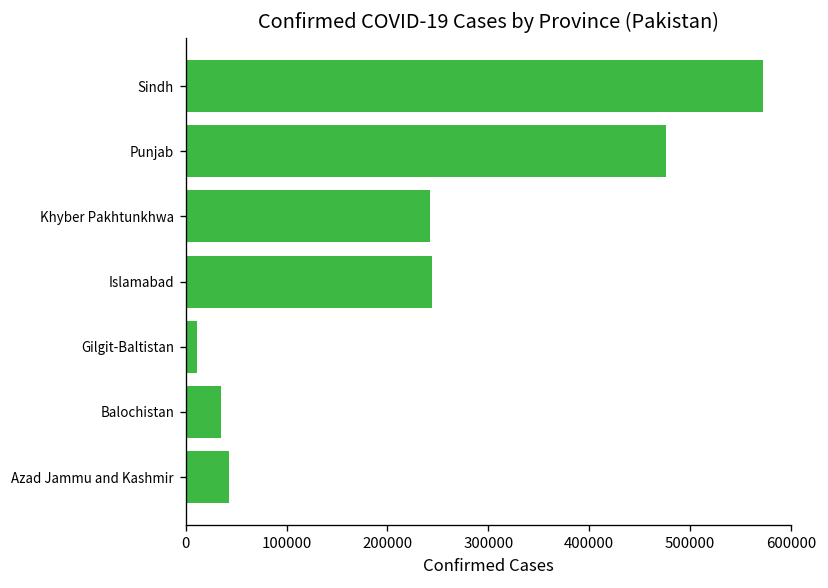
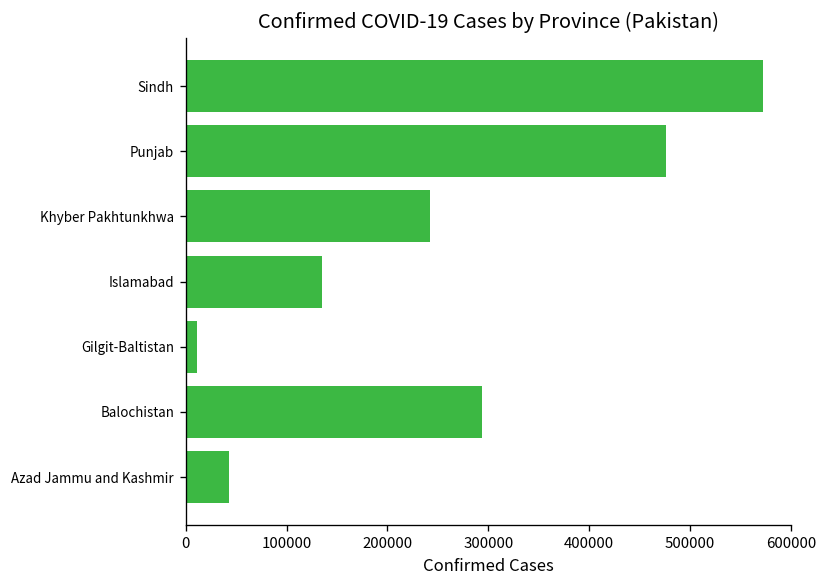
Islamabad: 240000 -> 130000
Balochistan: 40000 -> 290000
